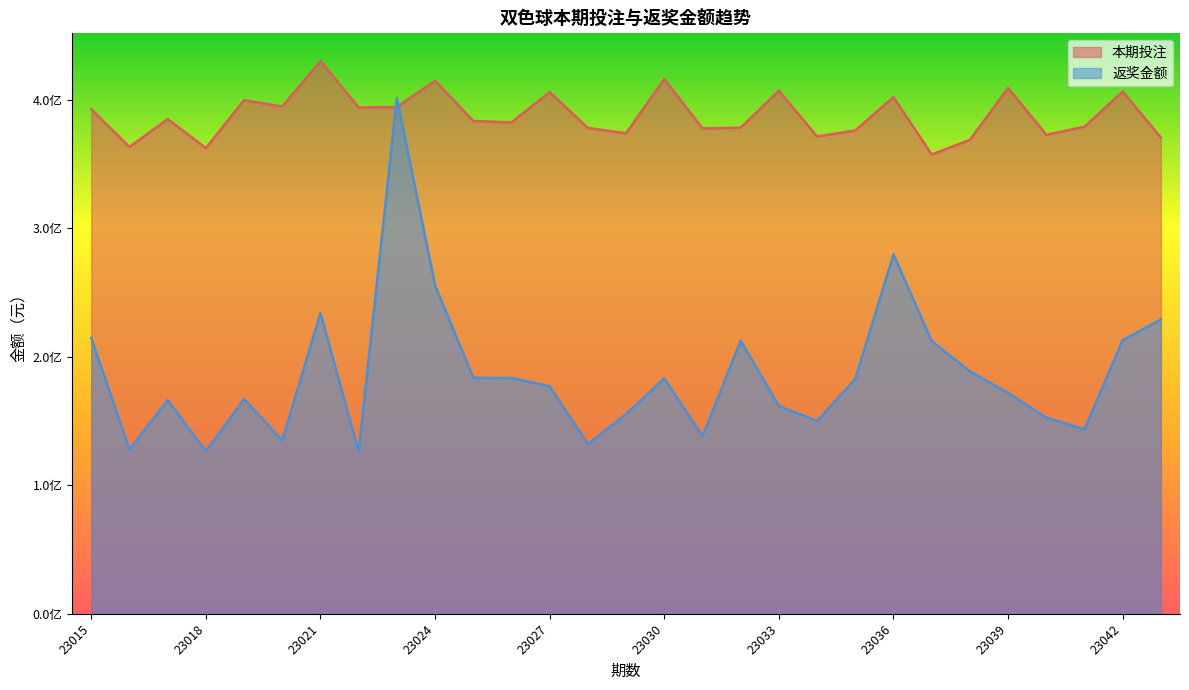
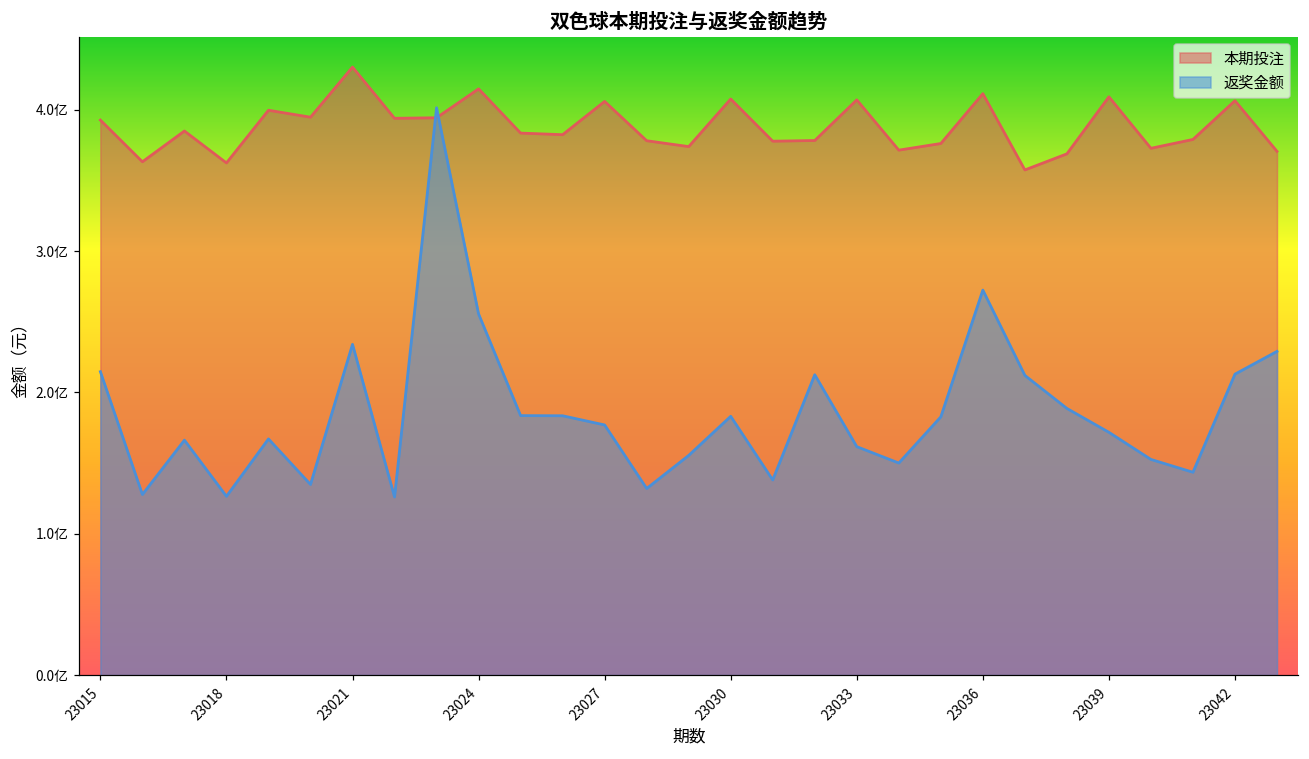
本期投注, 23030: 4.16亿 -> 4.08亿
本期投注, 23036: 4.02亿 -> 4.11亿
返奖金额, 23036: 2.80亿 -> 2.72亿
